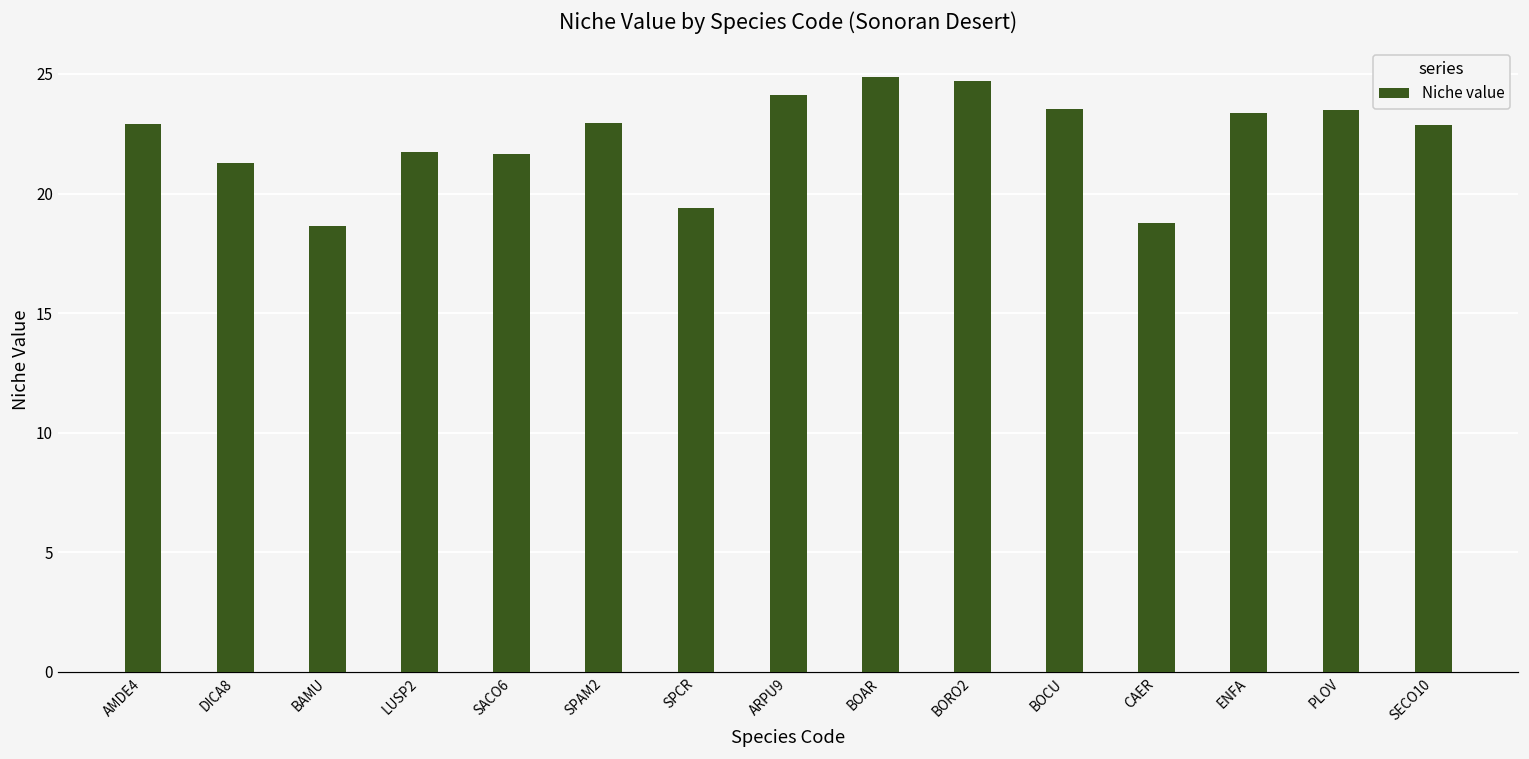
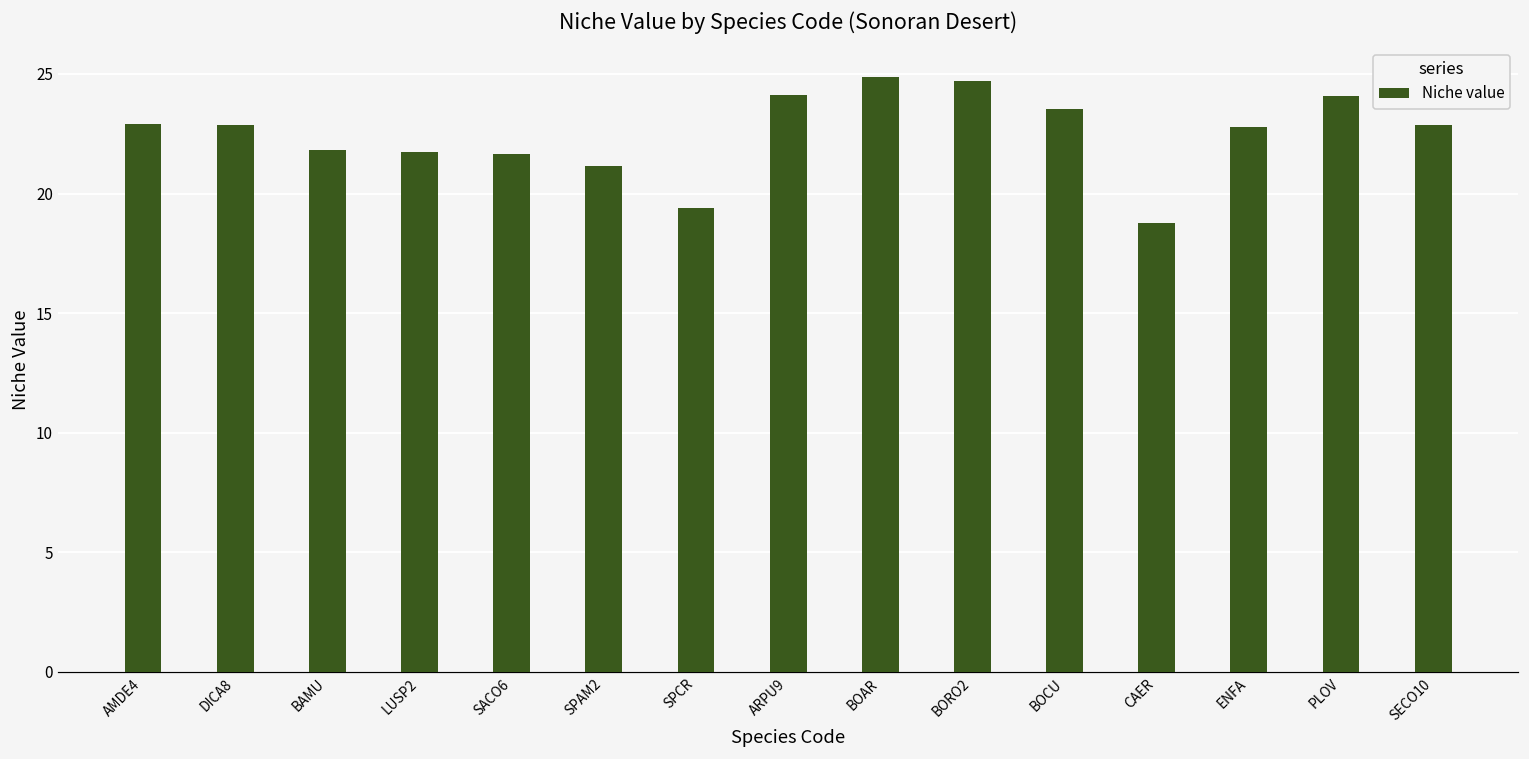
DICA8: 21.3 -> 22.9
BAMU: 18.7 -> 21.8
SPAM2: 23.0 -> 21.2
ENFA: 23.4 -> 22.8
PLOV: 23.5 -> 24.1
